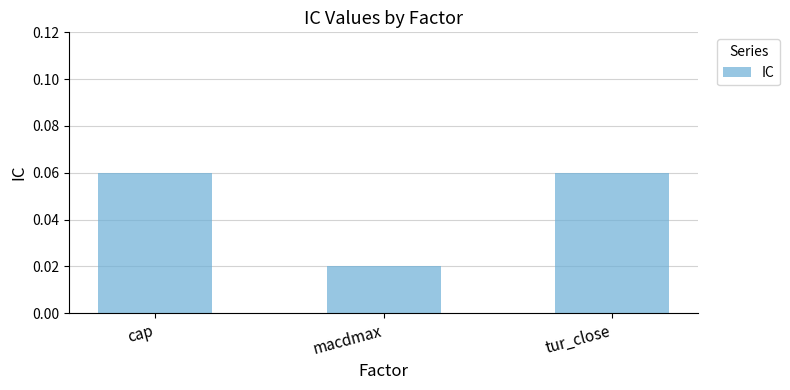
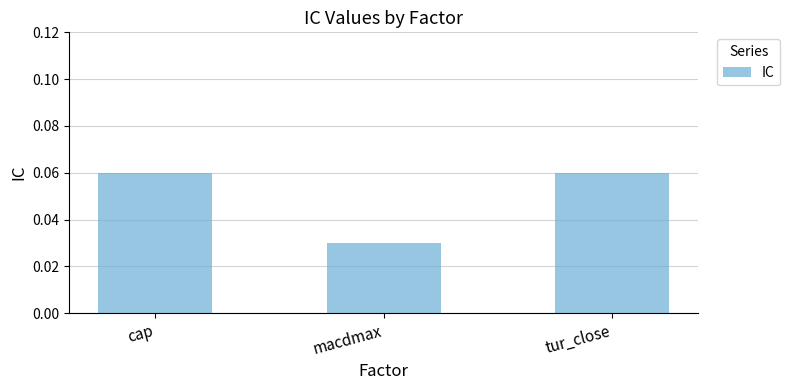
macdmax: 0.02 -> 0.03
